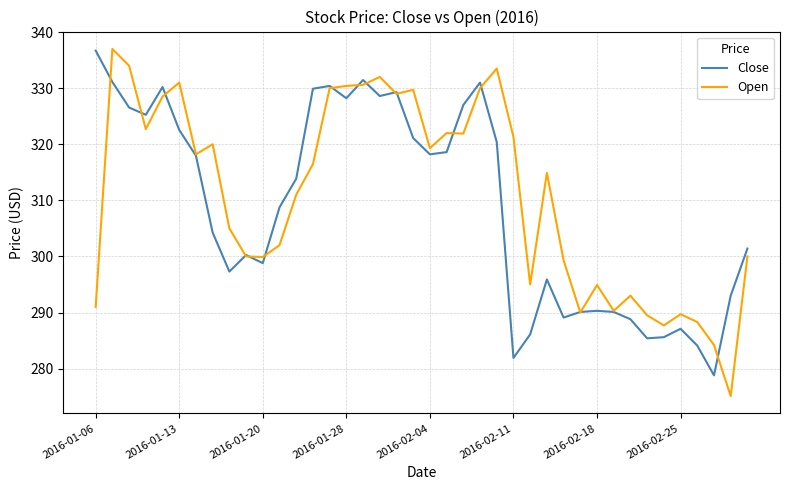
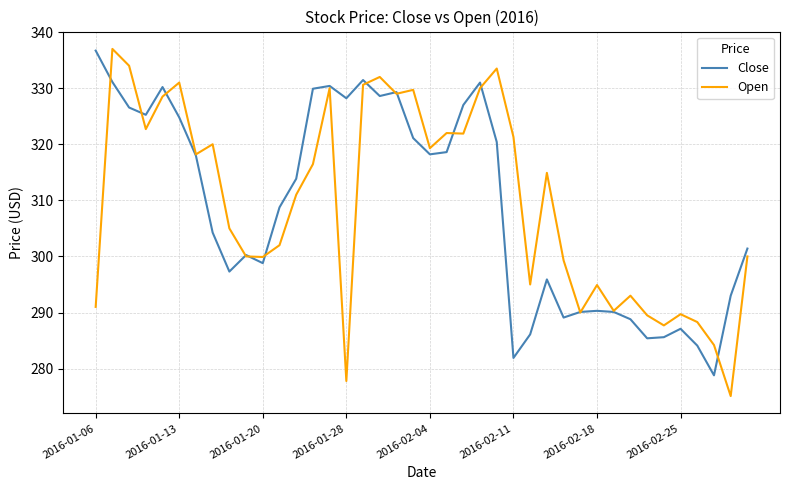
Close, 2016-01-13: 323 -> 325
Open, 2016-01-28: 330 -> 278
